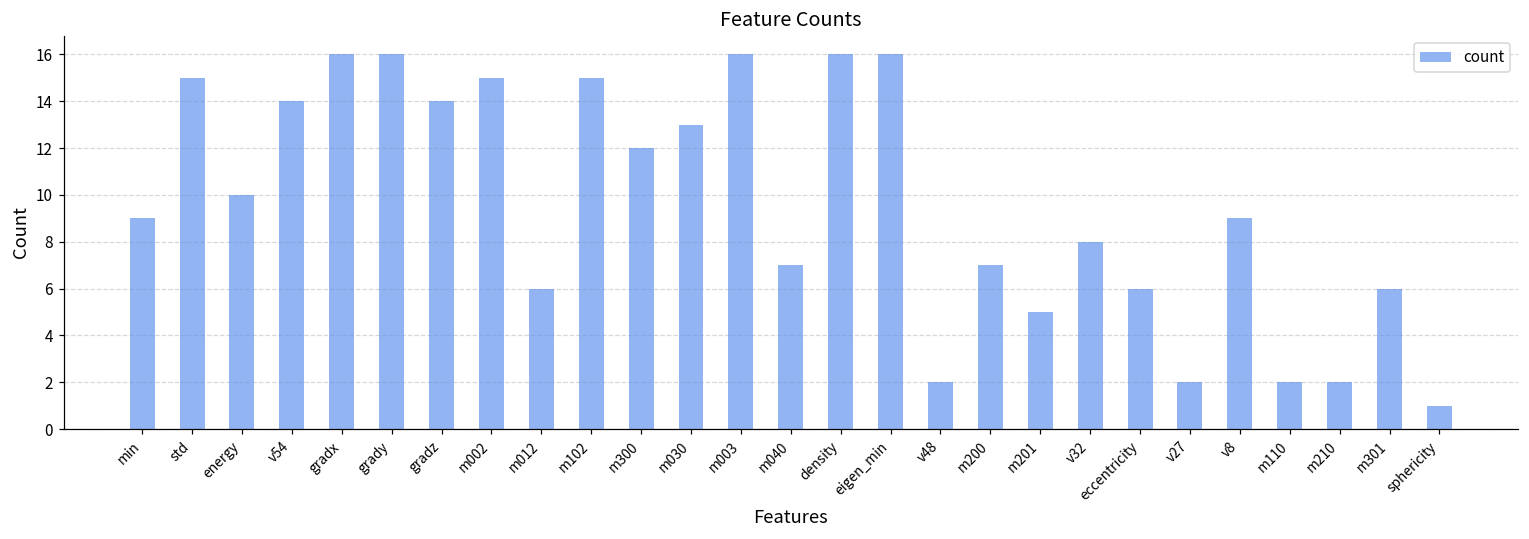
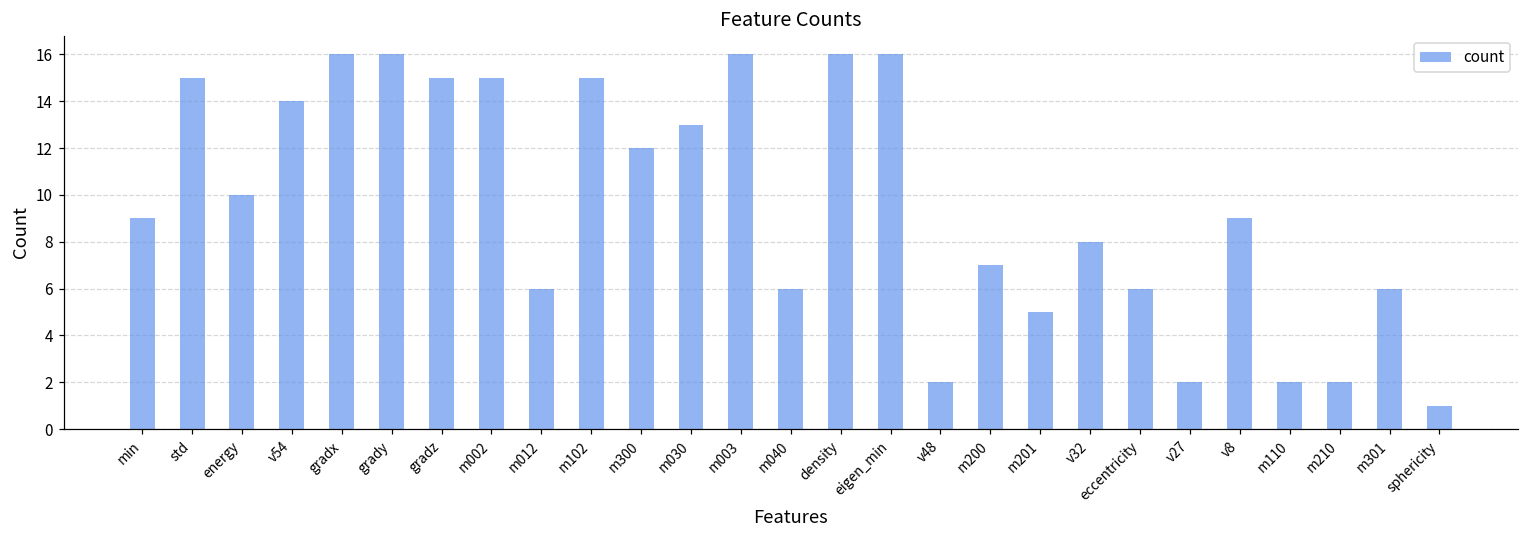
gradz: 14 -> 15
m040: 7 -> 6
